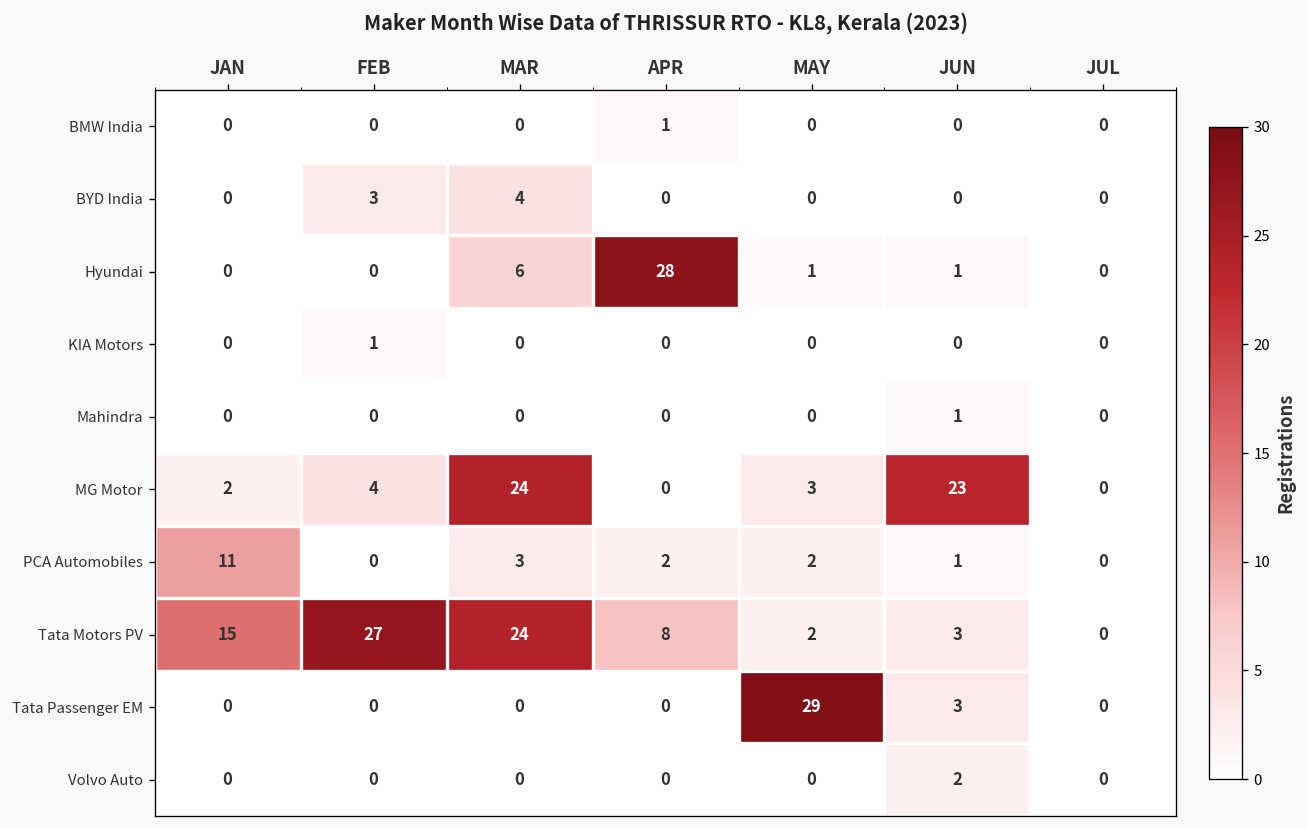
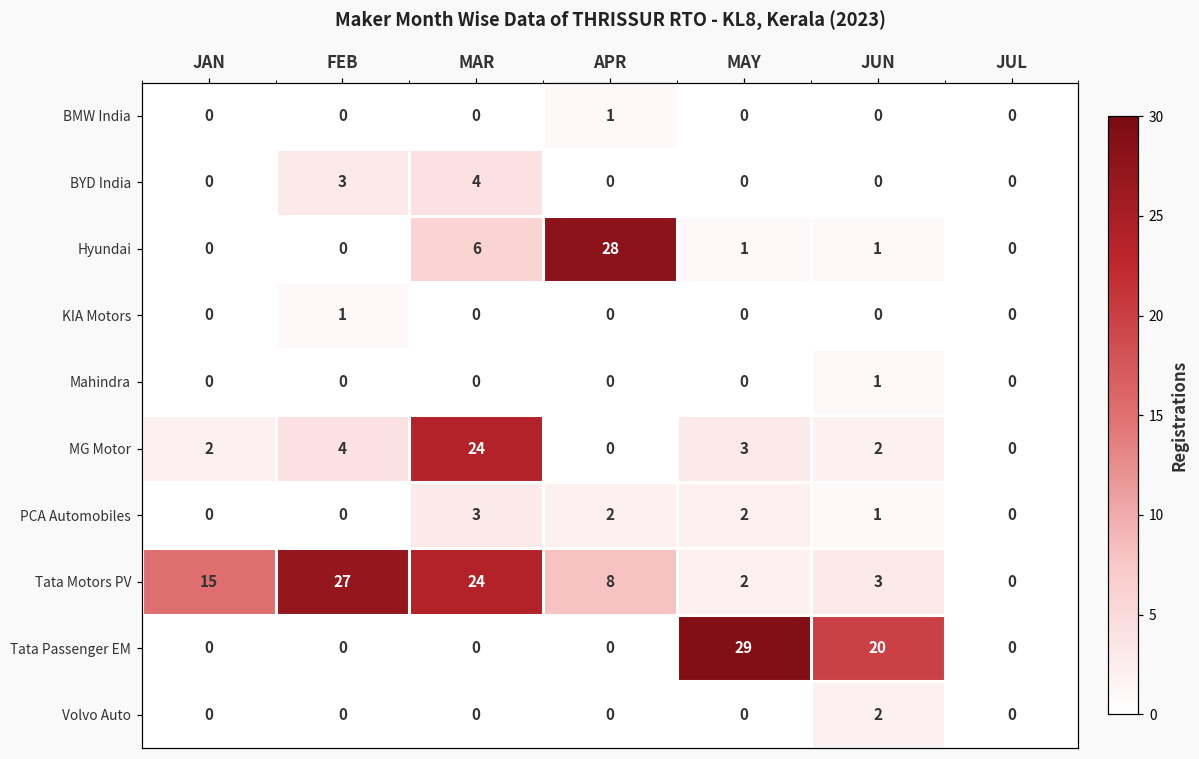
MG Motor, JUN: 23 -> 2
PCA Automobiles, JAN: 11 -> 0
Tata Passenger EM, JUN: 3 -> 20
